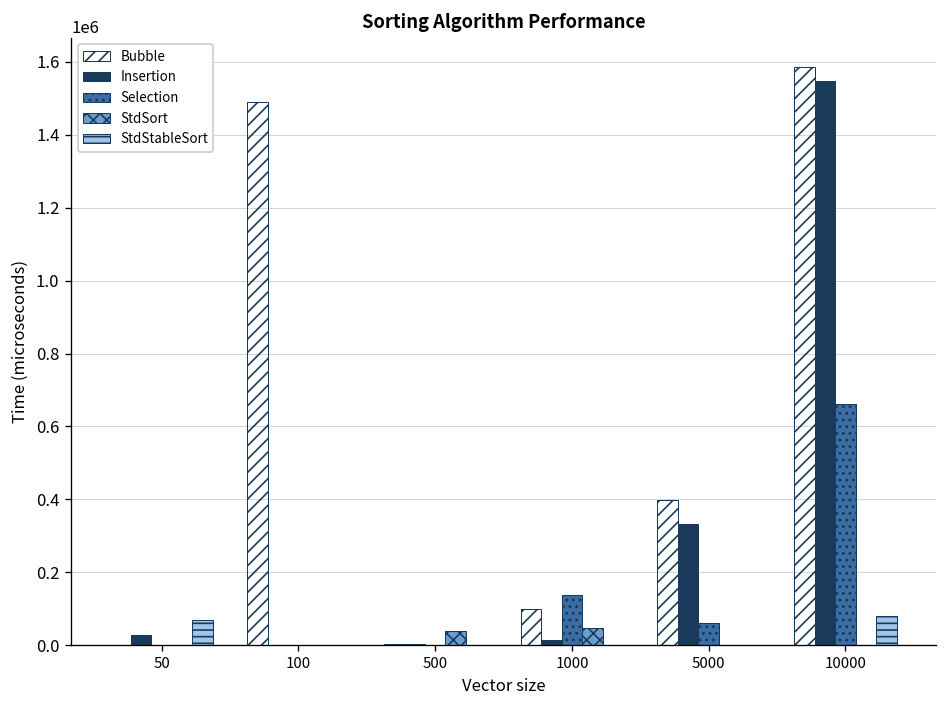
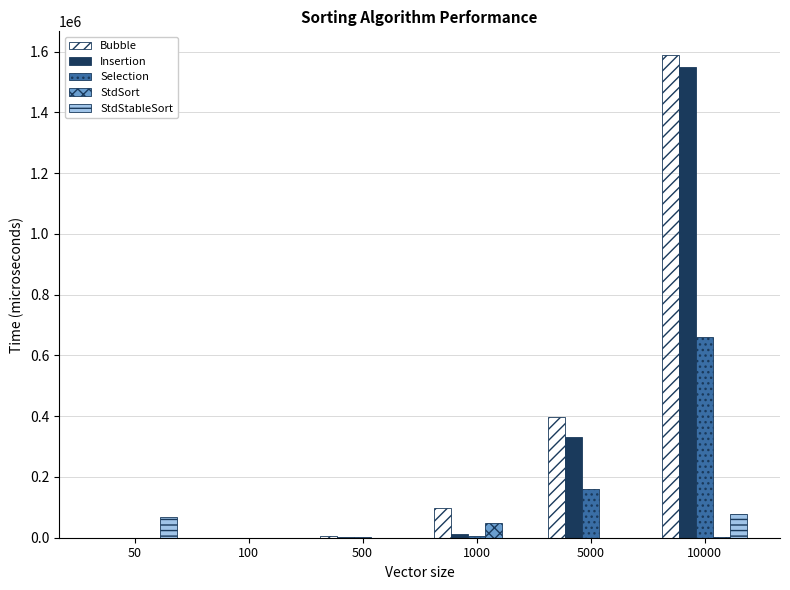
Insertion, 50: 30000 -> 0
Bubble, 100: 1490000 -> 0
StdSort, 500: 40000 -> 0
Selection, 1000: 140000 -> 10000
Selection, 5000: 60000 -> 160000
